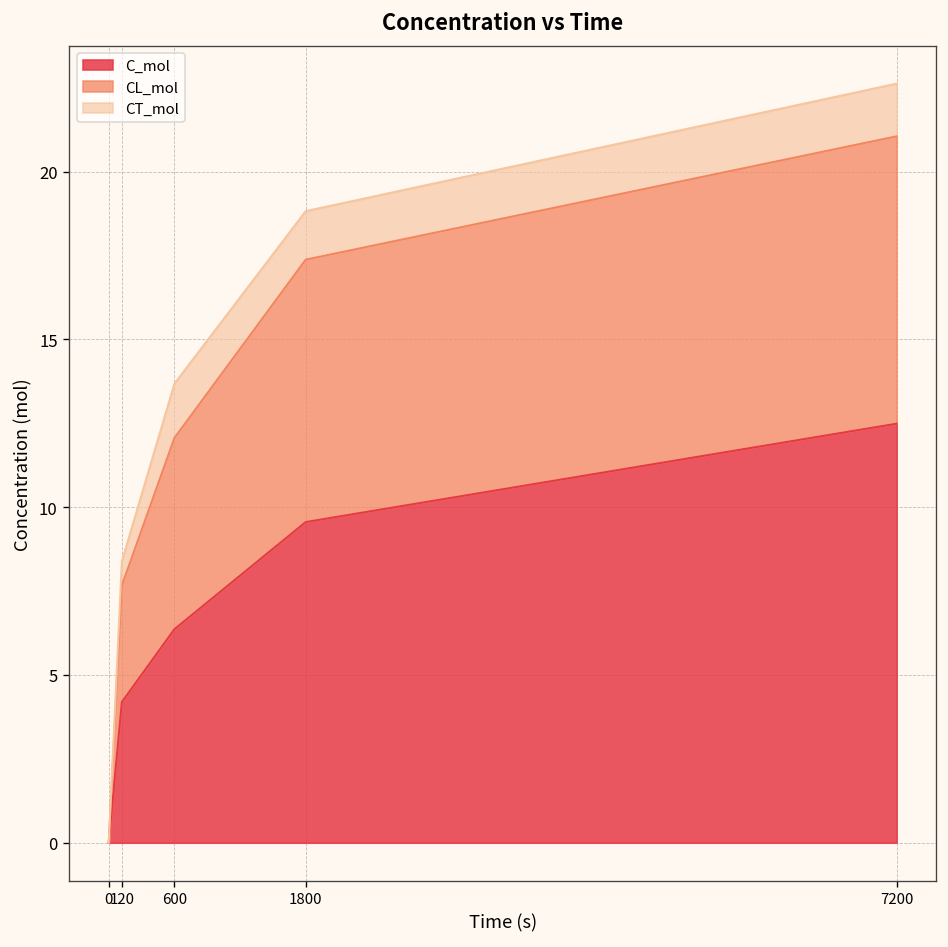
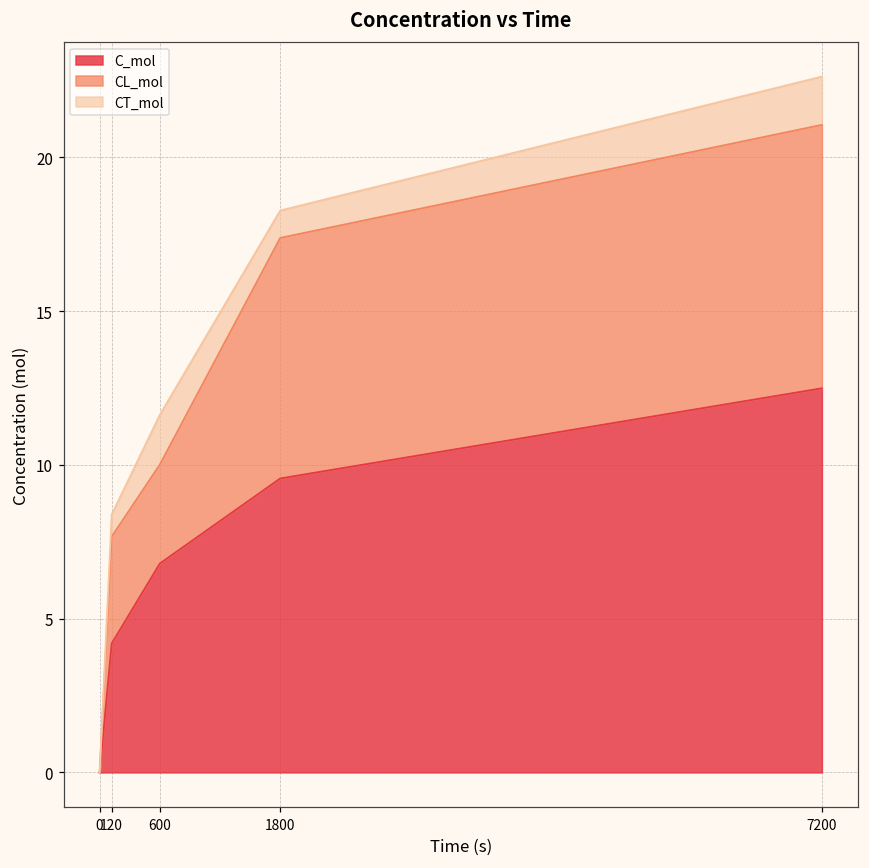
C_mol, 600: 6.4 -> 6.8
CL_mol, 600: 5.7 -> 3.2
CT_mol, 1800: 1.4 -> 0.9
